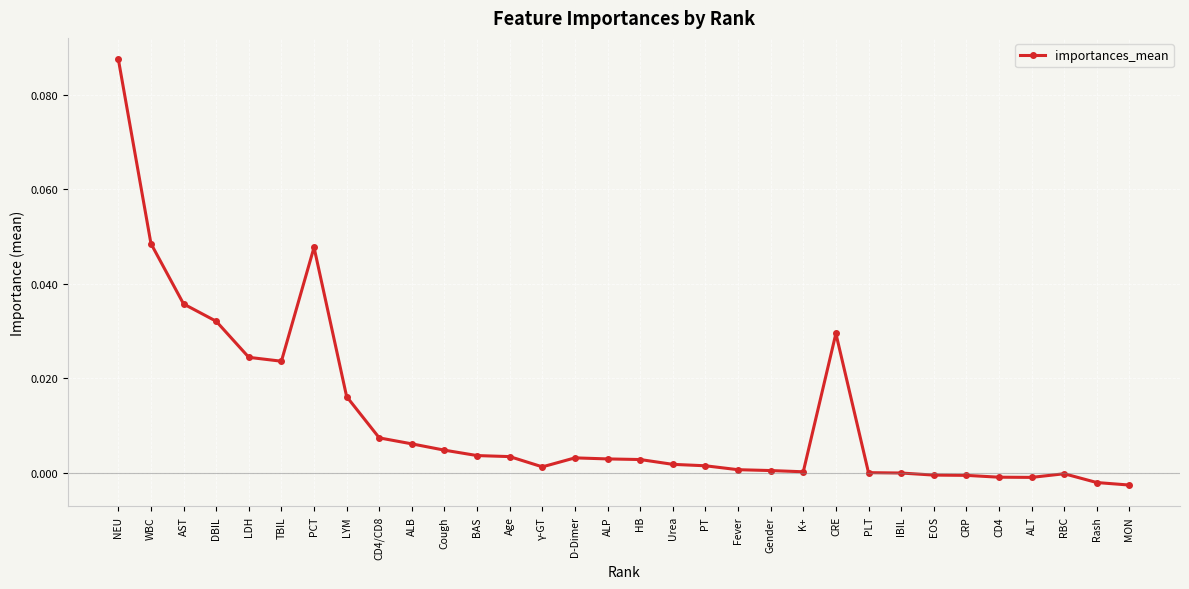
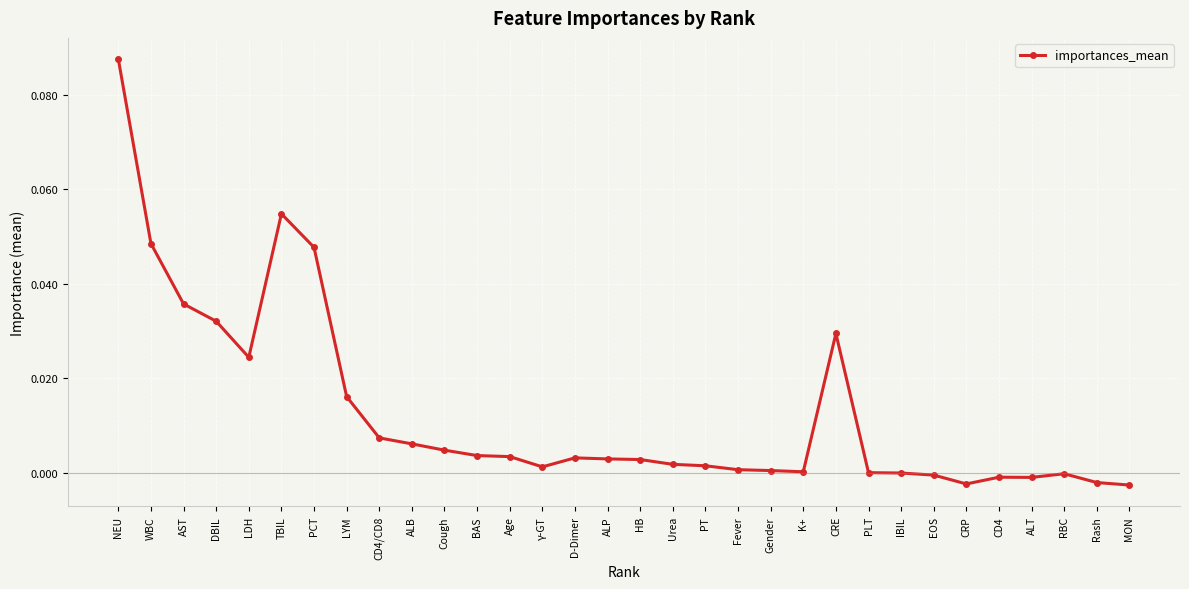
TBIL: 0.024 -> 0.055
CRP: 0.000 -> -0.002
